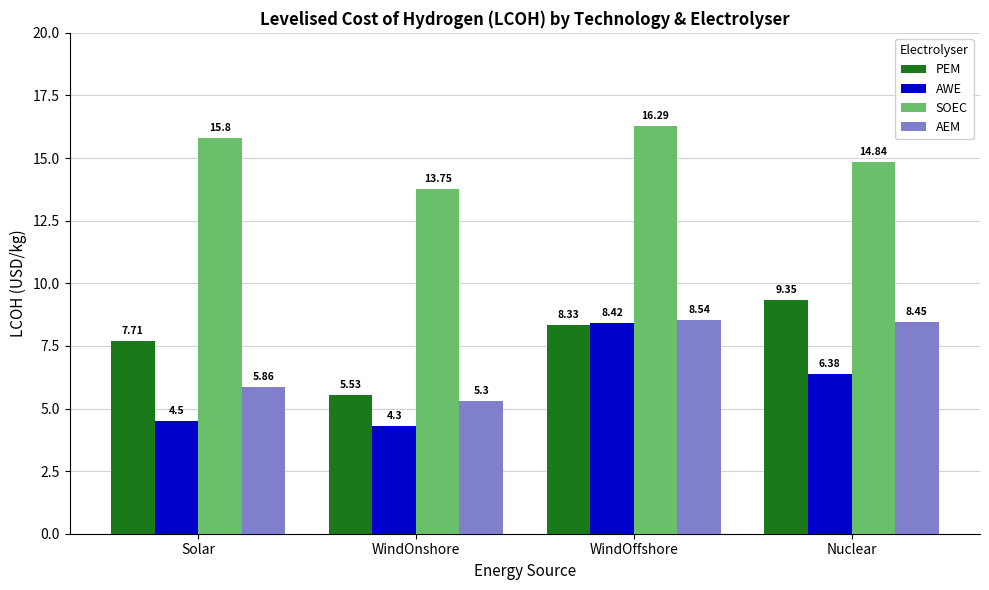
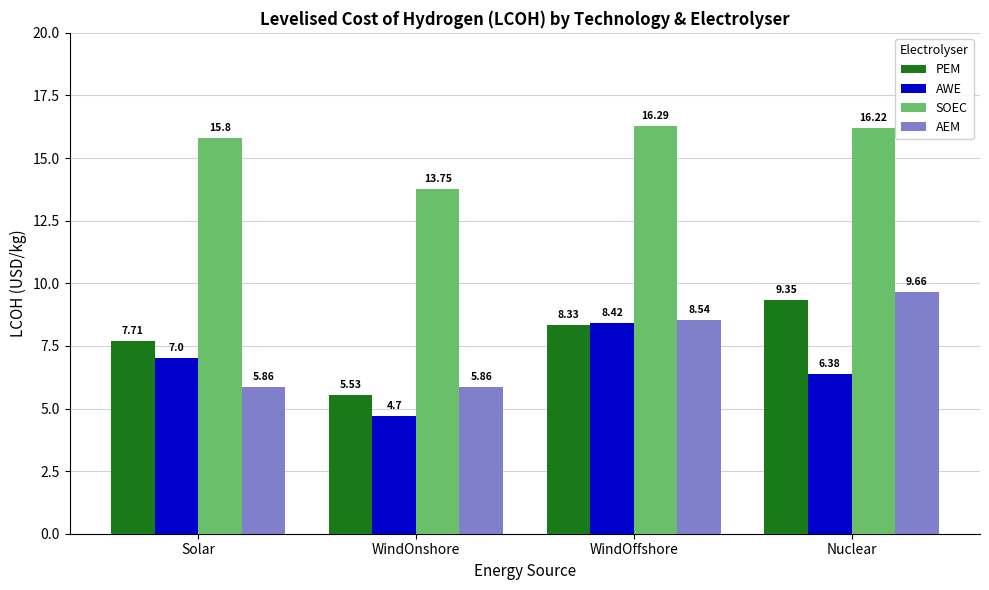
AWE, Solar: 4.5 -> 7.0
AWE, WindOnshore: 4.3 -> 4.7
AEM, WindOnshore: 5.3 -> 5.86
SOEC, Nuclear: 14.84 -> 16.22
AEM, Nuclear: 8.45 -> 9.66
